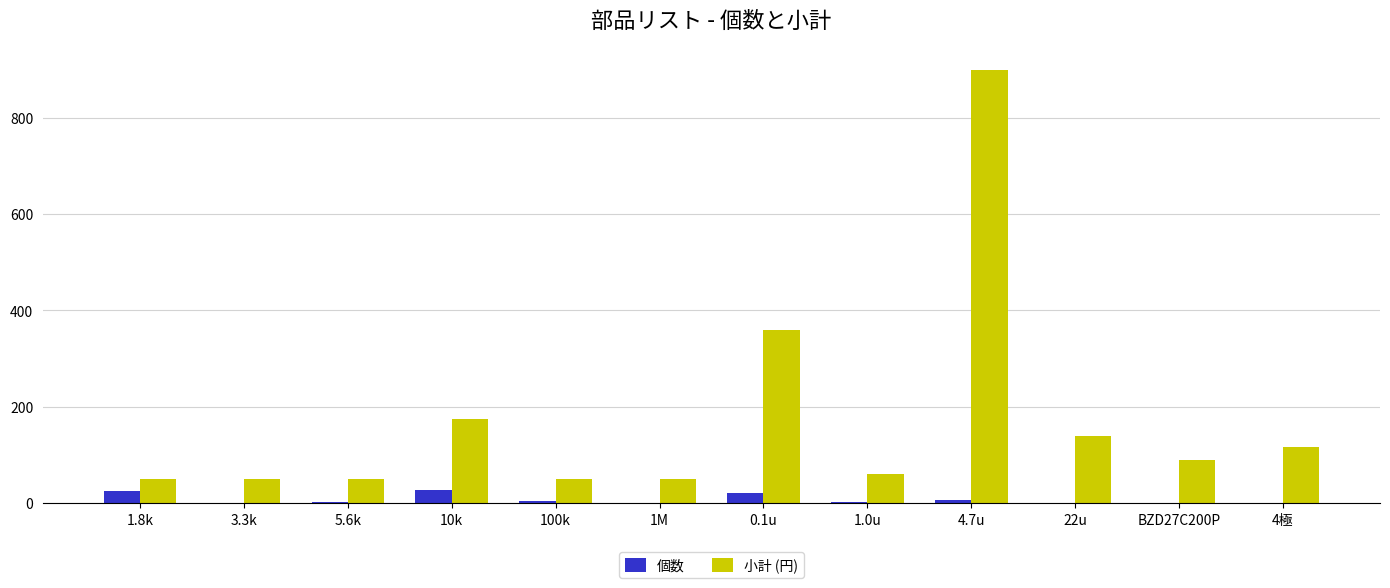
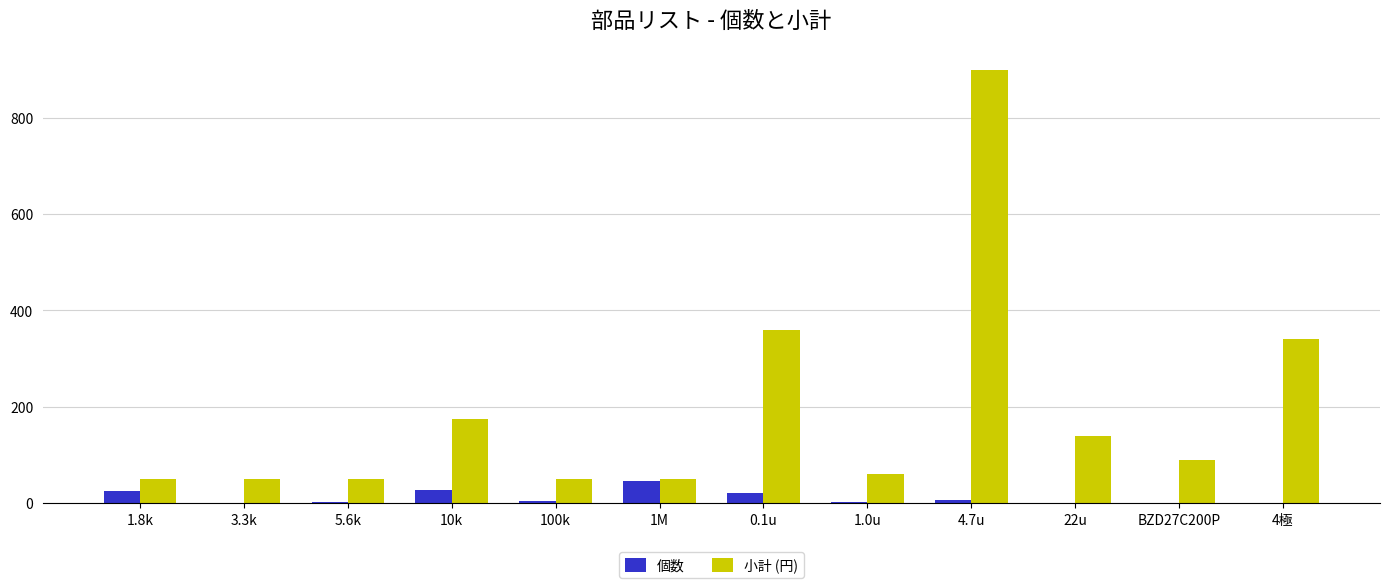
個数, 1M: 0 -> 50
小計 (円), 4極: 120 -> 340
